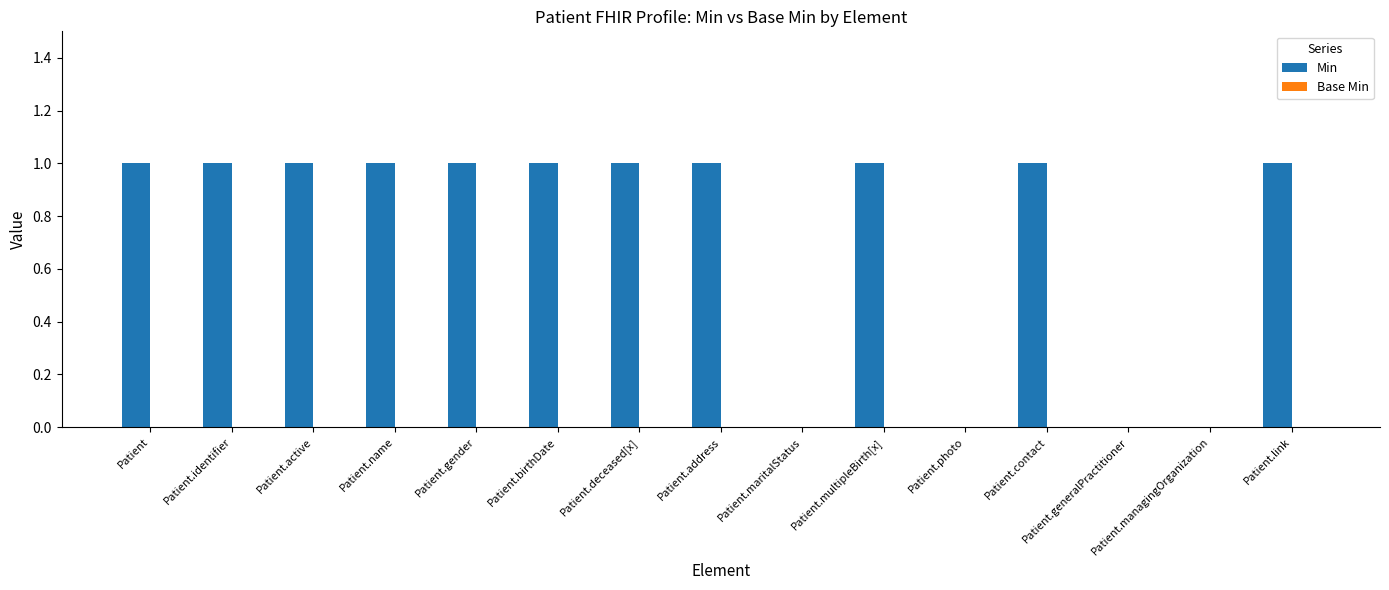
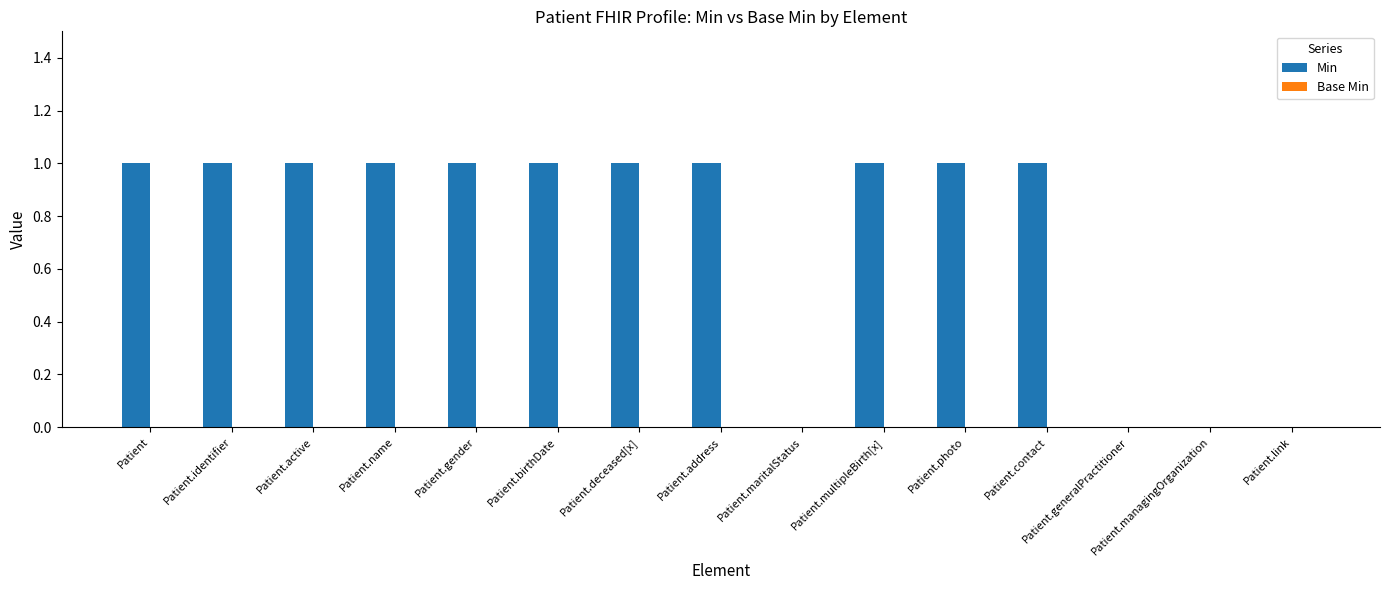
Min, Patient.photo: 0 -> 1
Min, Patient.link: 1 -> 0
